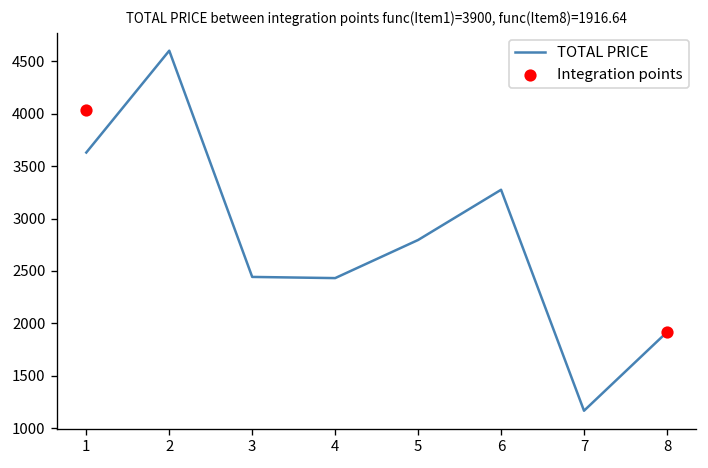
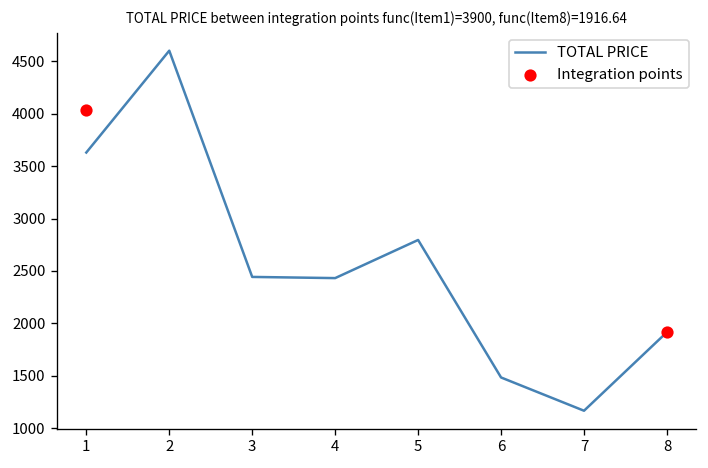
TOTAL PRICE, 6: 3300 -> 1500
